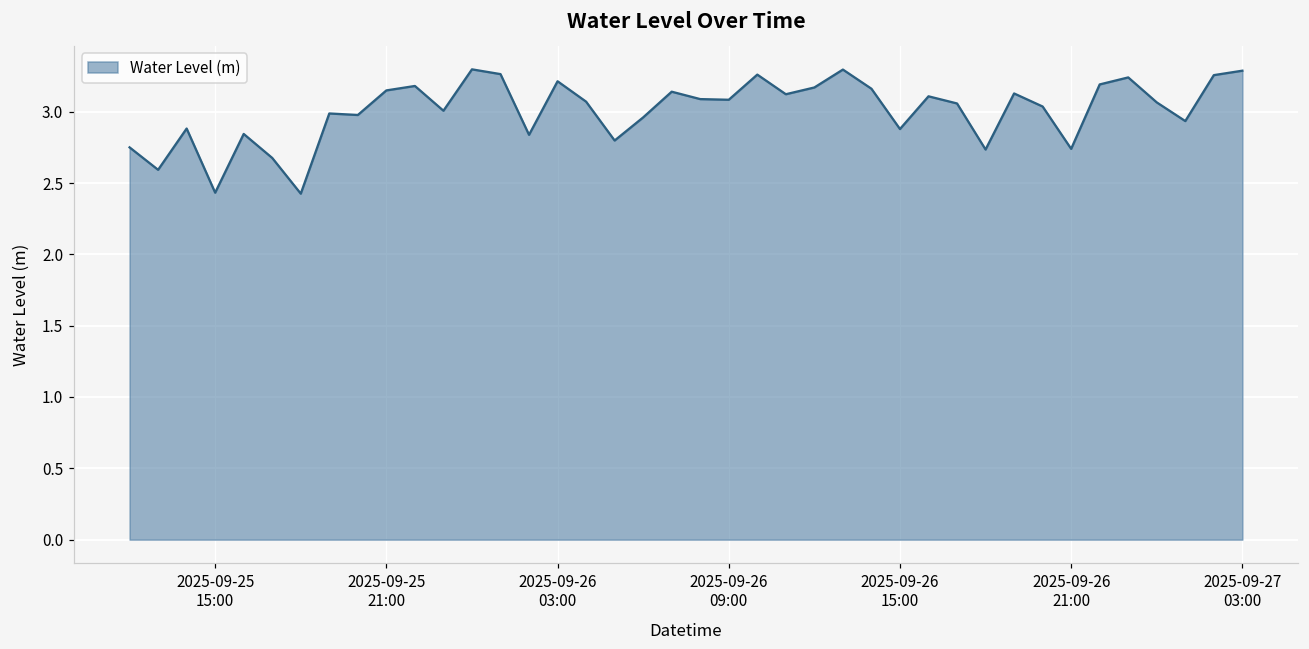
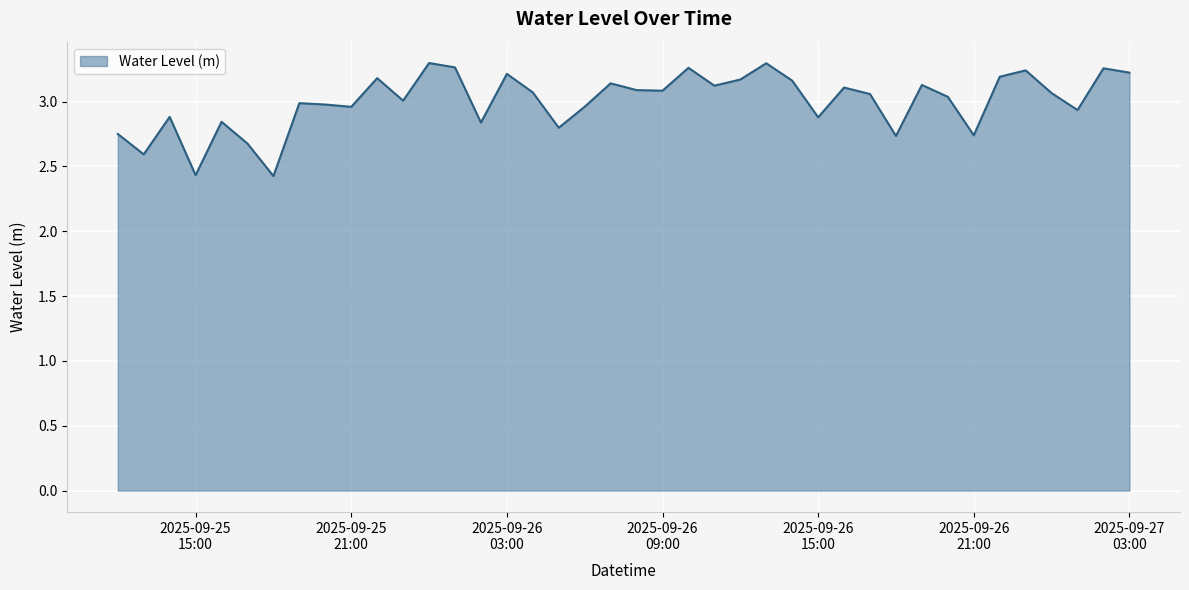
2025-09-25 21:00: 3.15 -> 2.96
2025-09-27 03:00: 3.29 -> 3.22
